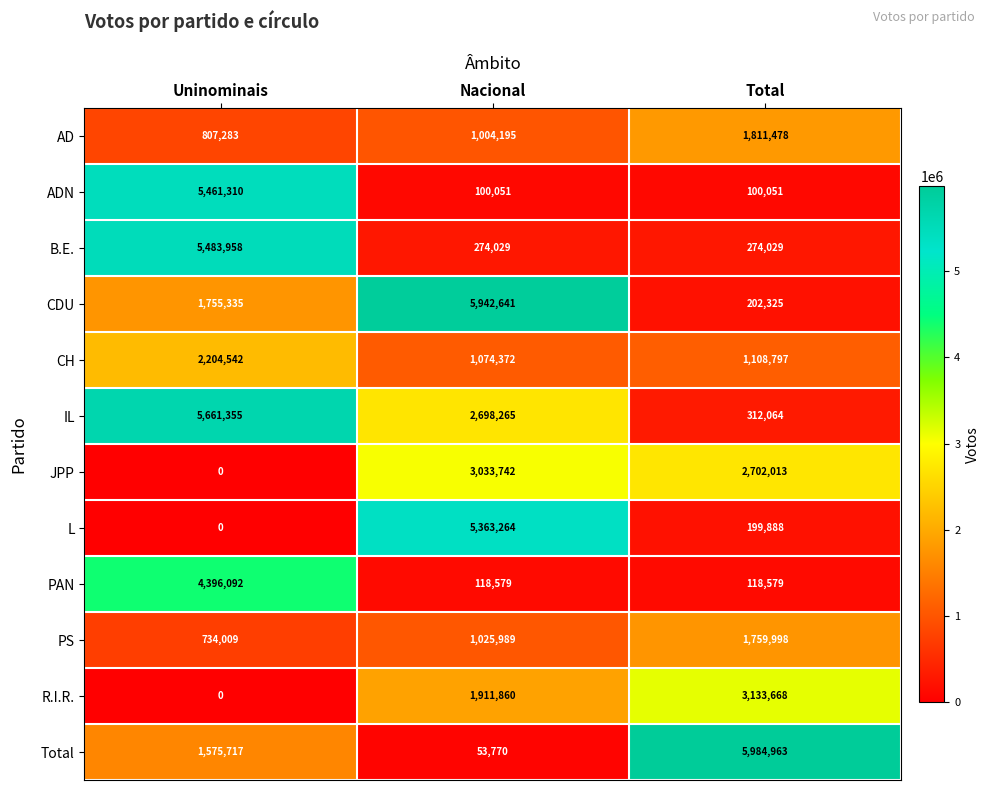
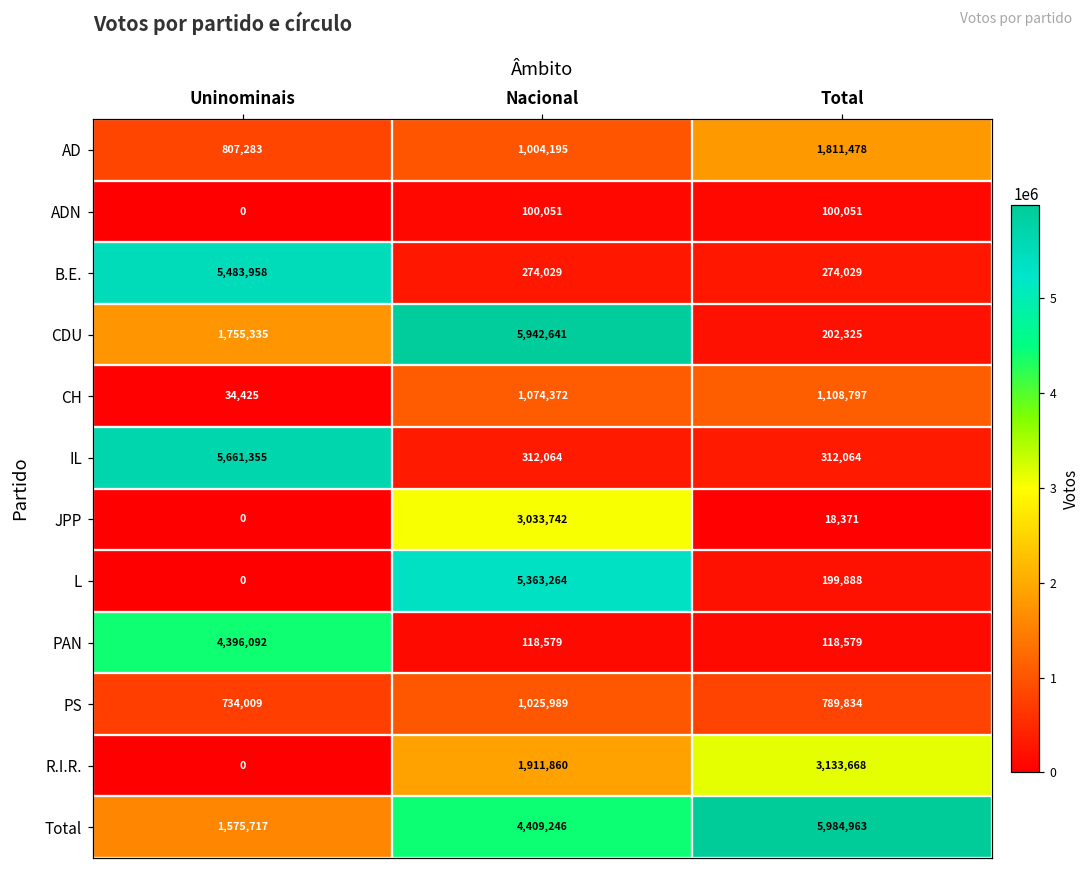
ADN, Uninominais: 5,461,310 -> 0
CH, Uninominais: 2,204,542 -> 34,425
IL, Nacional: 2,698,265 -> 312,064
JPP, Total: 2,702,013 -> 18,371
PS, Total: 1,759,998 -> 789,834
Total, Nacional: 53,770 -> 4,409,246
